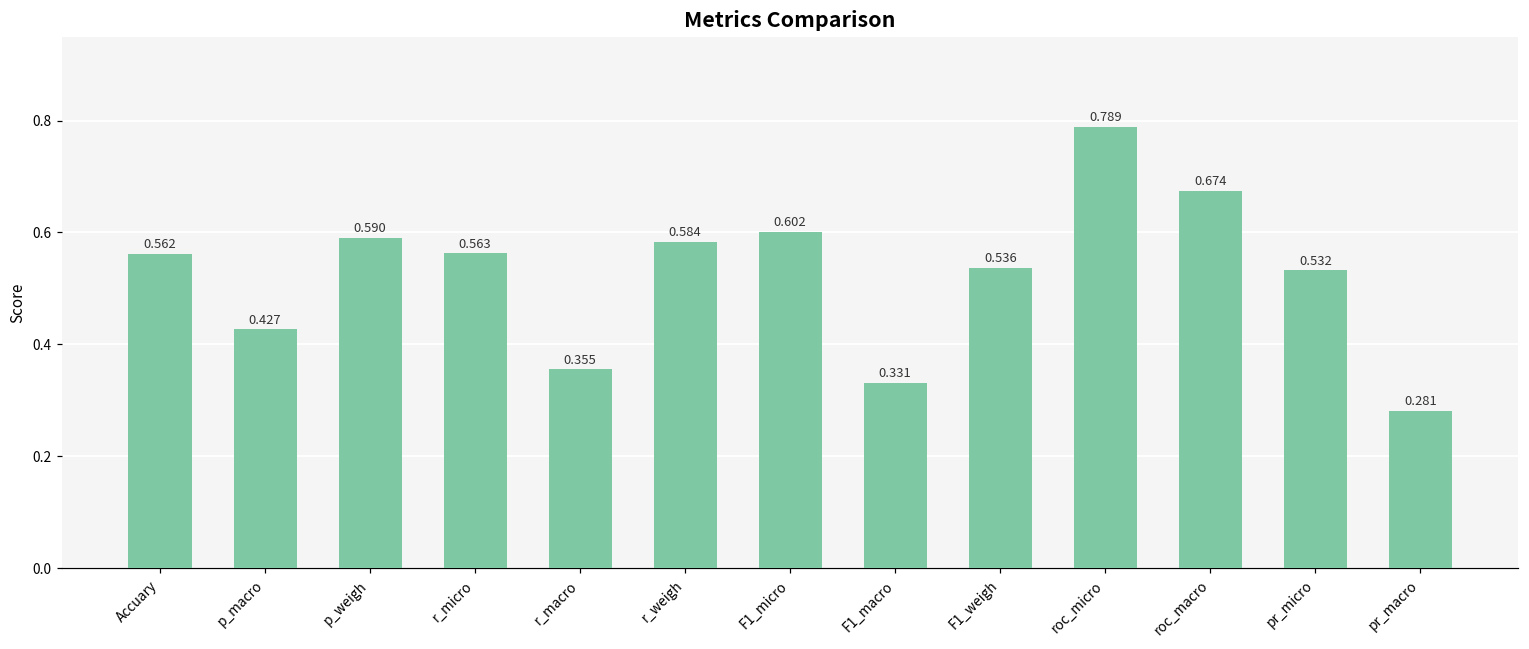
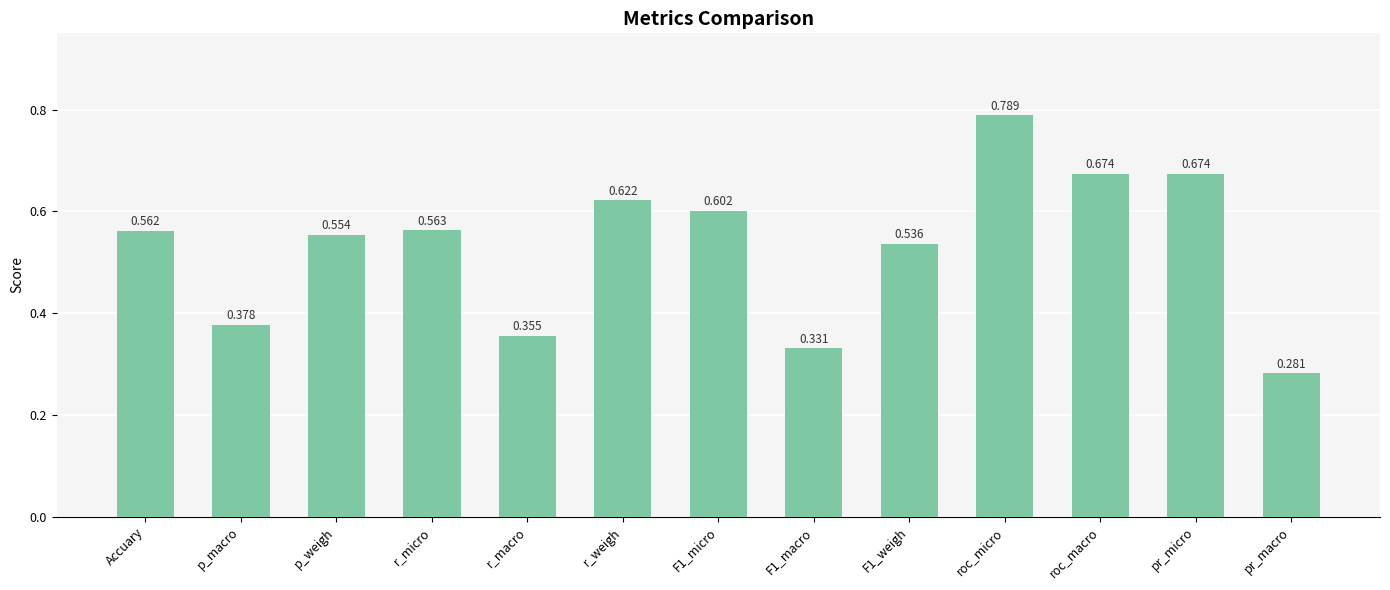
p_macro: 0.427 -> 0.378
p_weigh: 0.590 -> 0.554
r_weigh: 0.584 -> 0.622
pr_micro: 0.532 -> 0.674
